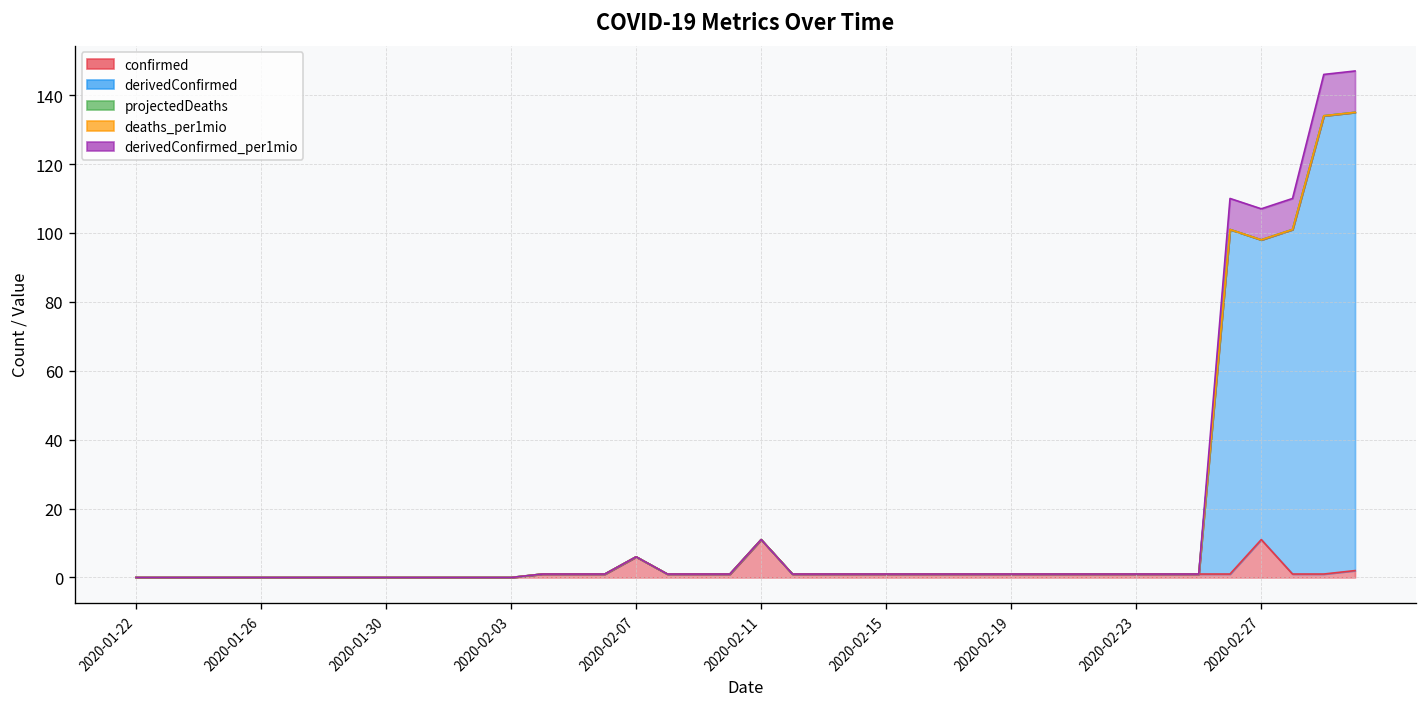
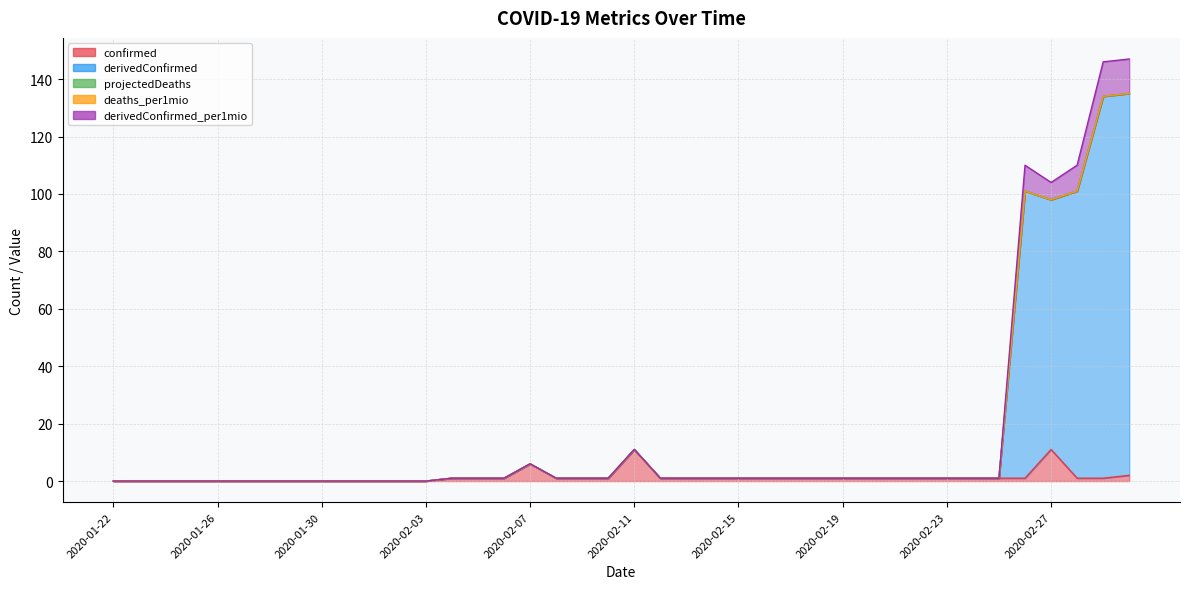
derivedConfirmed_per1mio, 2020-02-27: 9 -> 6
